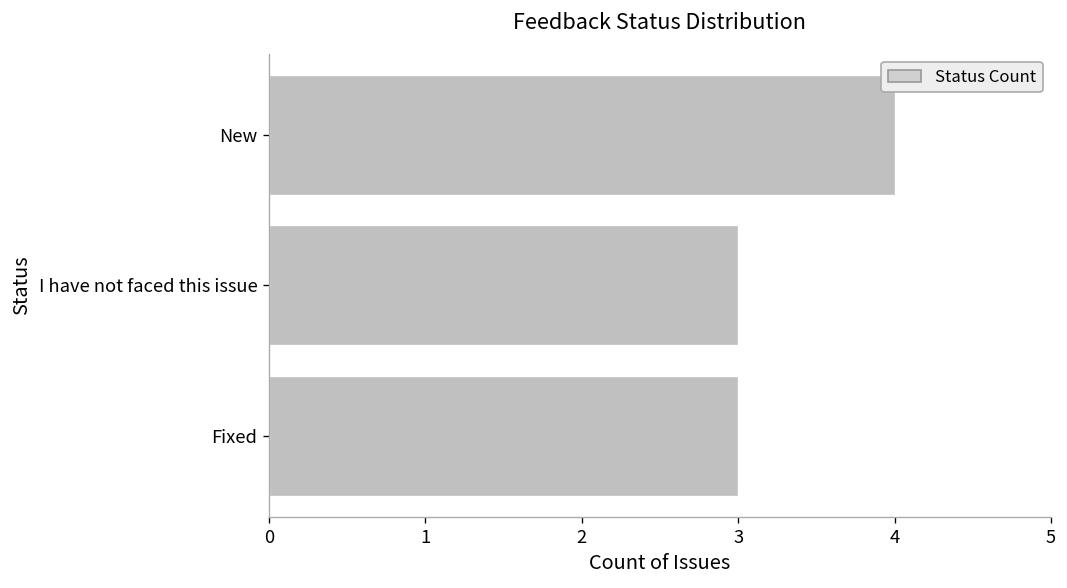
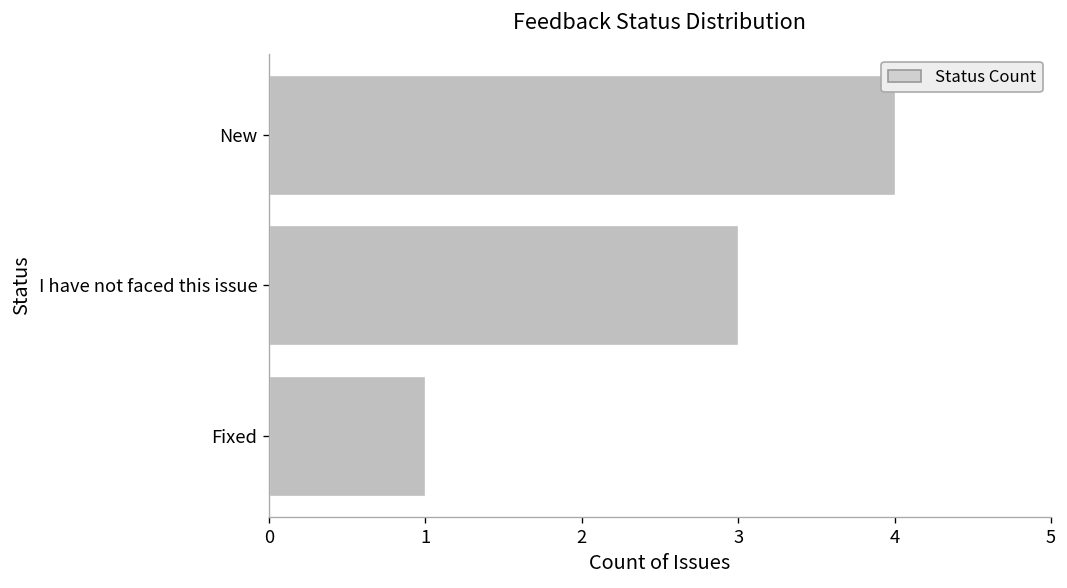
Fixed: 3 -> 1
